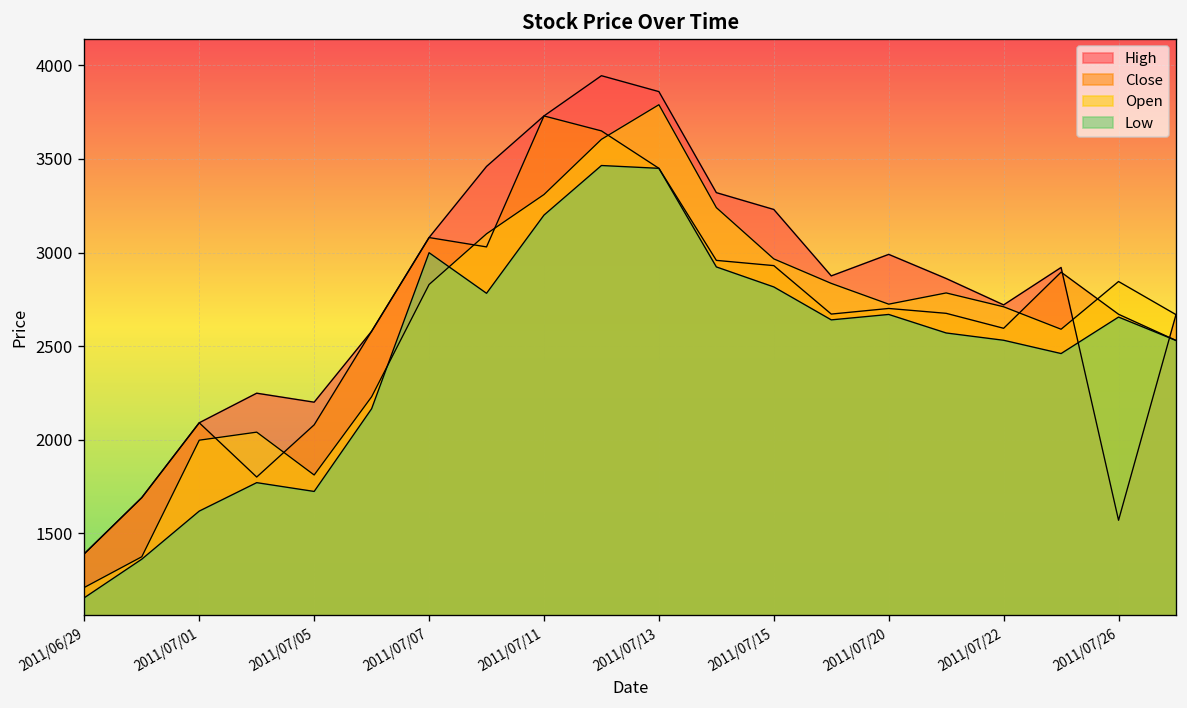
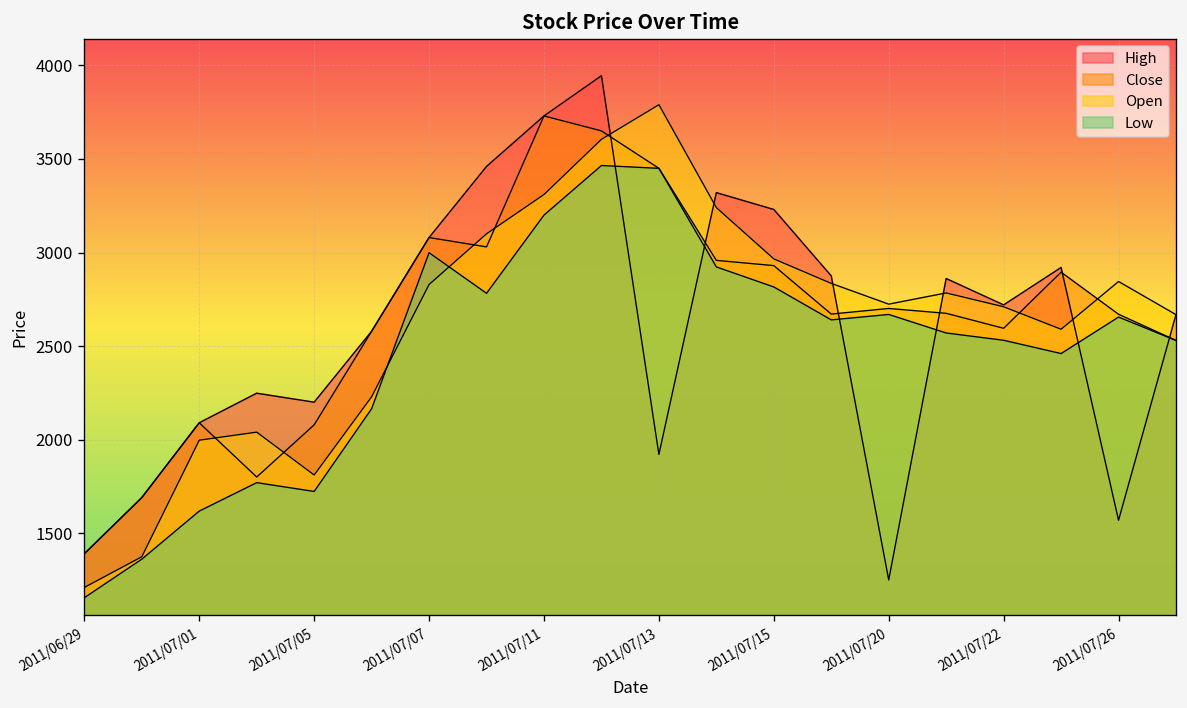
High, 2011/07/13: 3860 -> 1920
High, 2011/07/20: 2990 -> 1250
